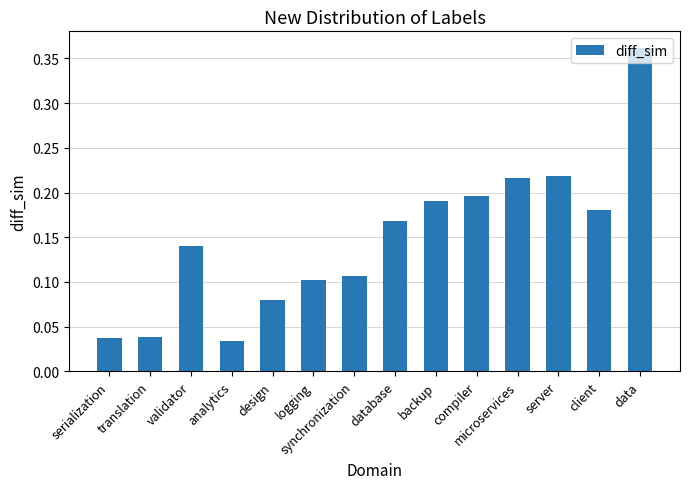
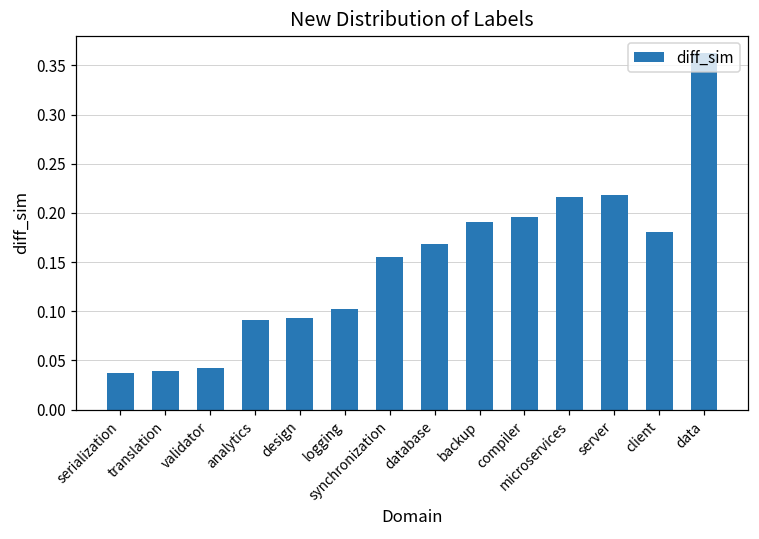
validator: 0.14 -> 0.04
analytics: 0.03 -> 0.09
design: 0.08 -> 0.09
synchronization: 0.11 -> 0.16
